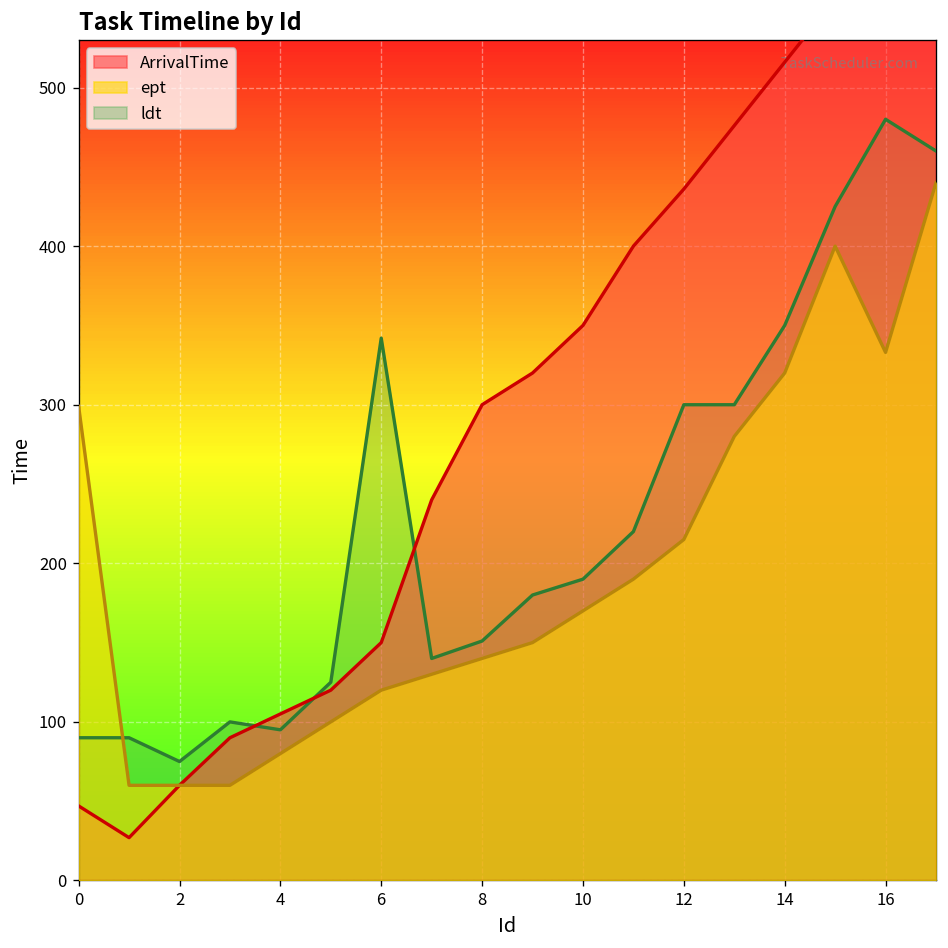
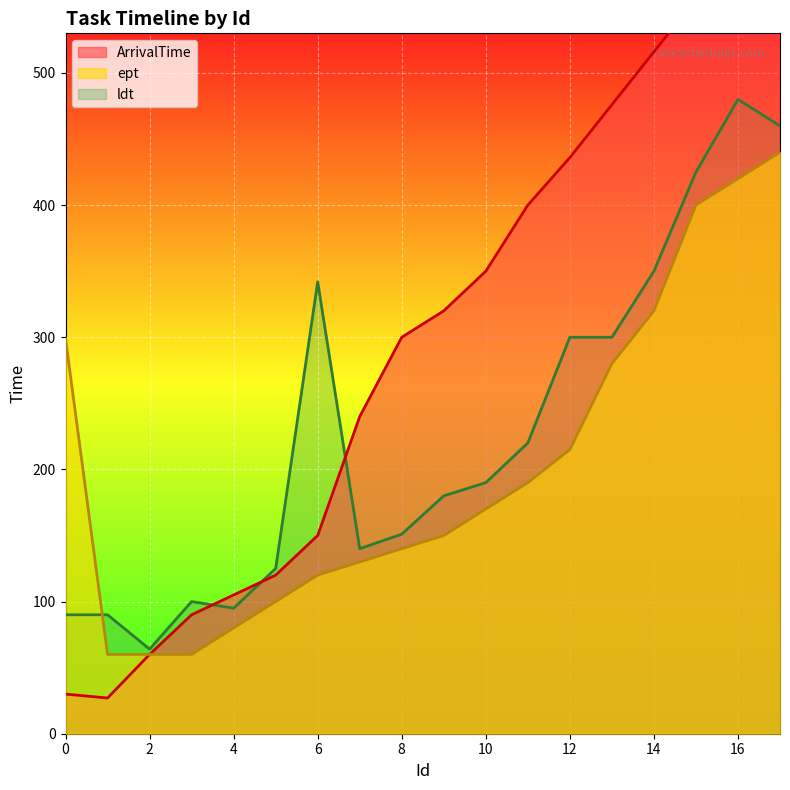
ArrivalTime, 0: 47 -> 30
ldt, 2: 75 -> 64
ept, 16: 333 -> 420
